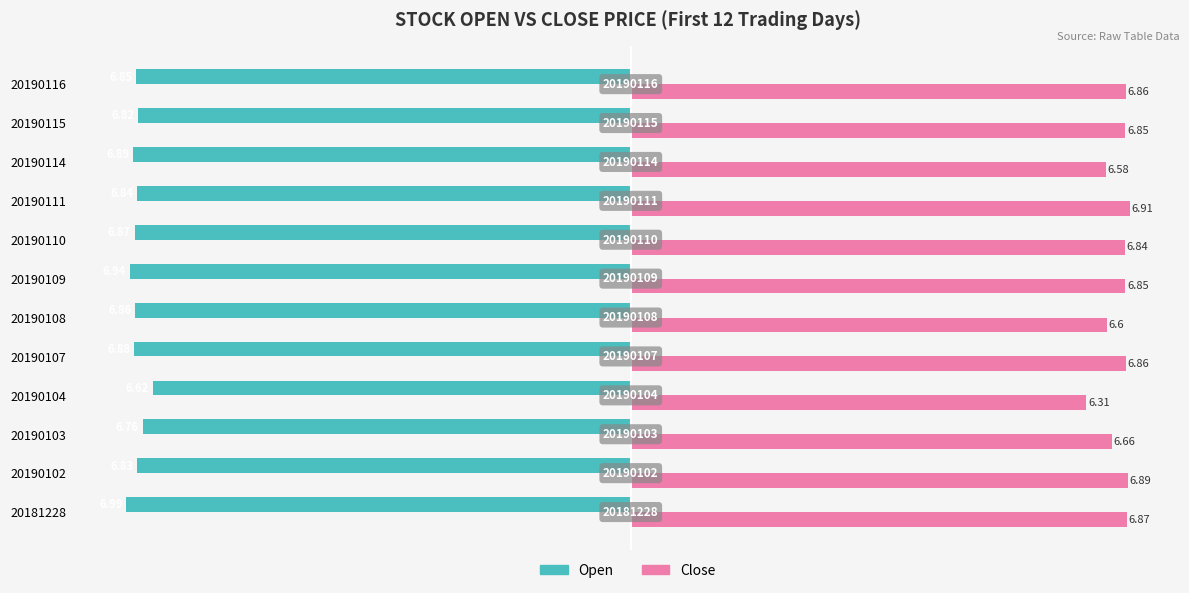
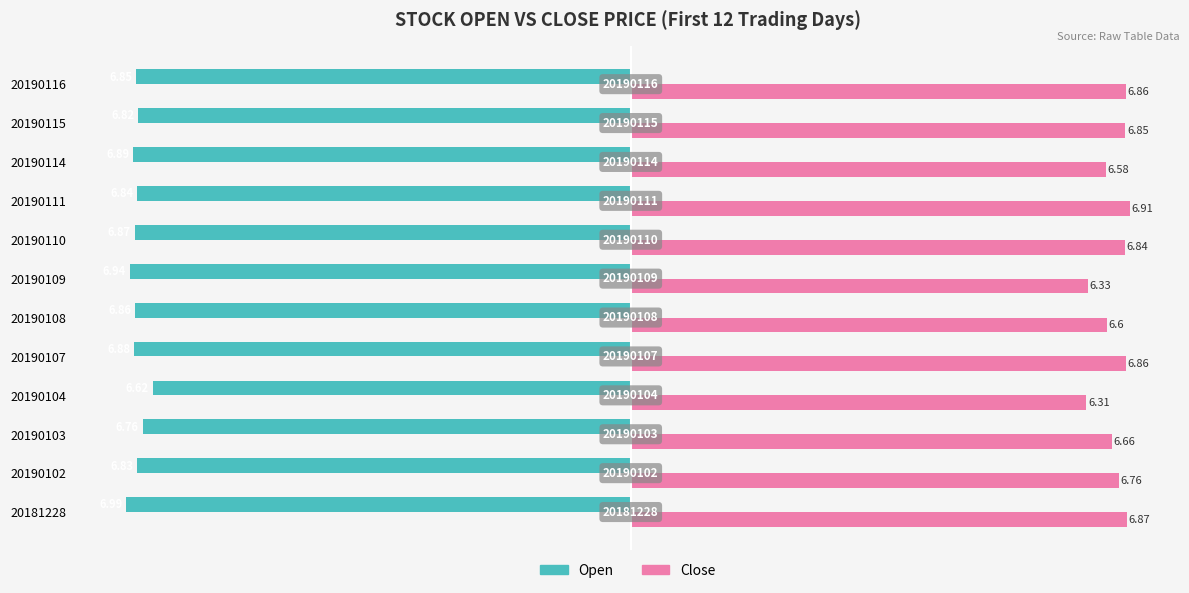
Close, 20190109: 6.85 -> 6.33
Close, 20190102: 6.89 -> 6.76
